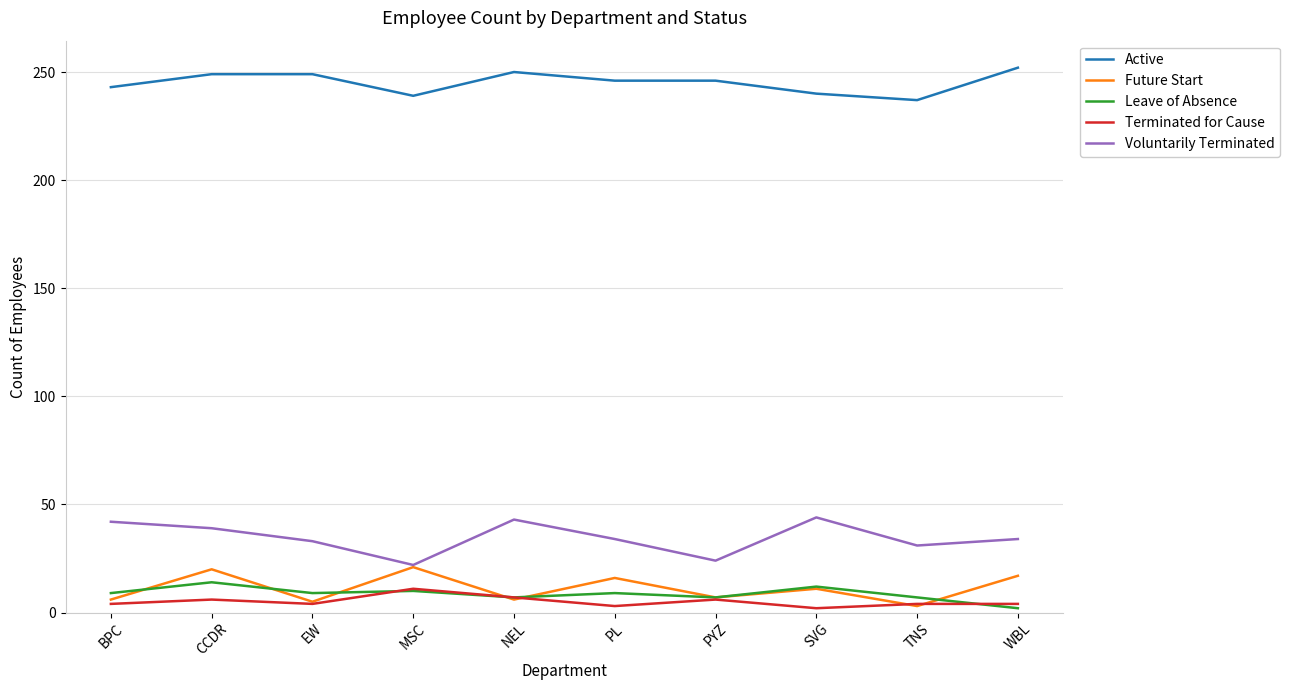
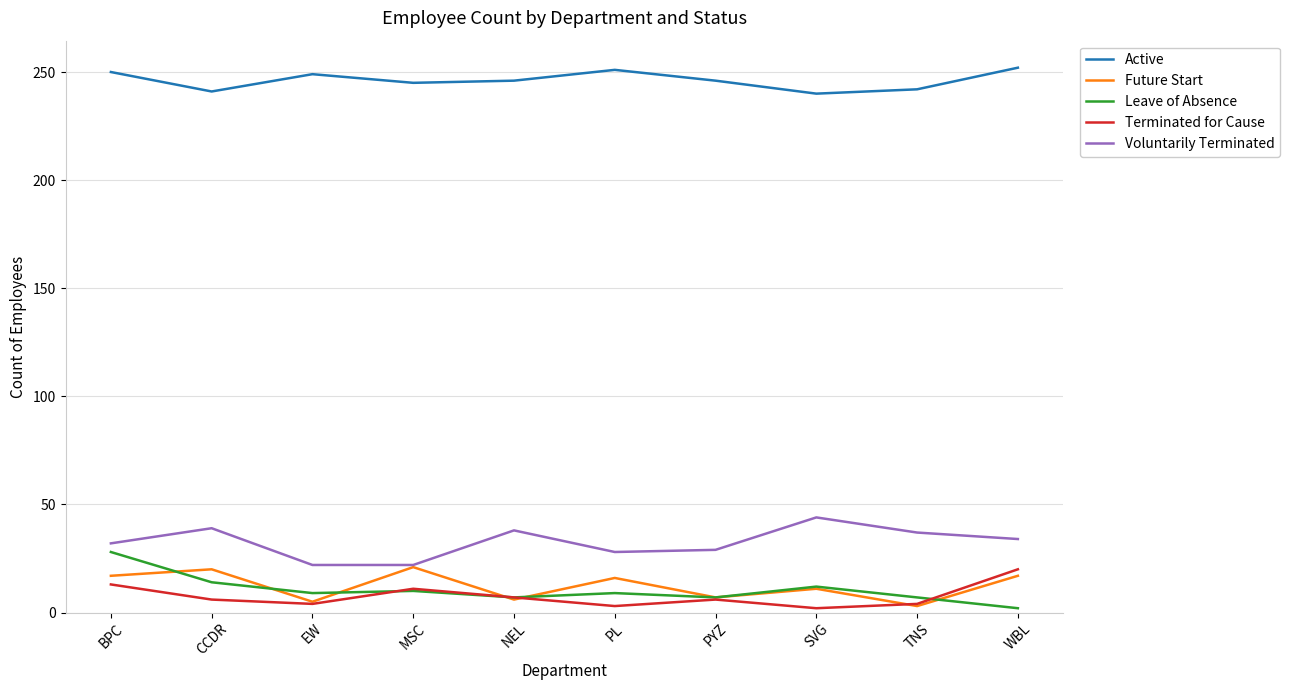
Active, BPC: 243 -> 250
Future Start, BPC: 6 -> 17
Leave of Absence, BPC: 9 -> 28
Terminated for Cause, BPC: 4 -> 13
Voluntarily Terminated, BPC: 42 -> 32
Active, CCDR: 249 -> 241
Voluntarily Terminated, EW: 33 -> 22
Active, MSC: 239 -> 245
Active, NEL: 250 -> 246
Voluntarily Terminated, NEL: 43 -> 38
Active, PL: 246 -> 251
Voluntarily Terminated, PL: 34 -> 28
Voluntarily Terminated, PYZ: 24 -> 29
Active, TNS: 237 -> 242
Voluntarily Terminated, TNS: 31 -> 37
Terminated for Cause, WBL: 4 -> 20
